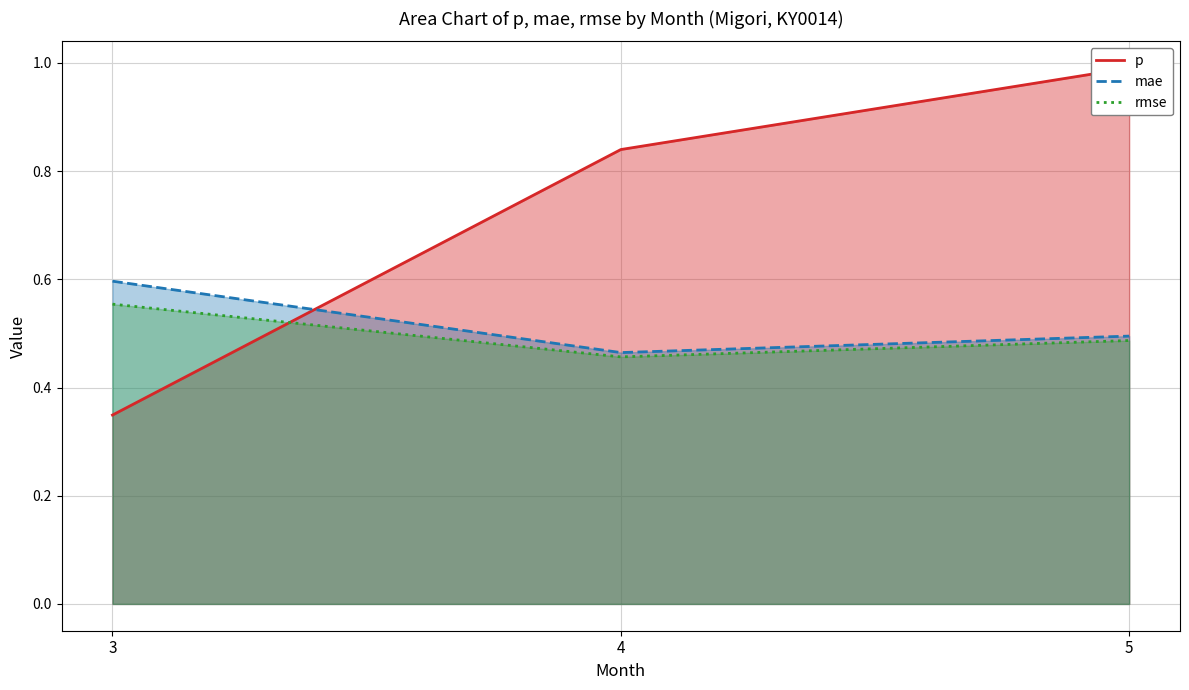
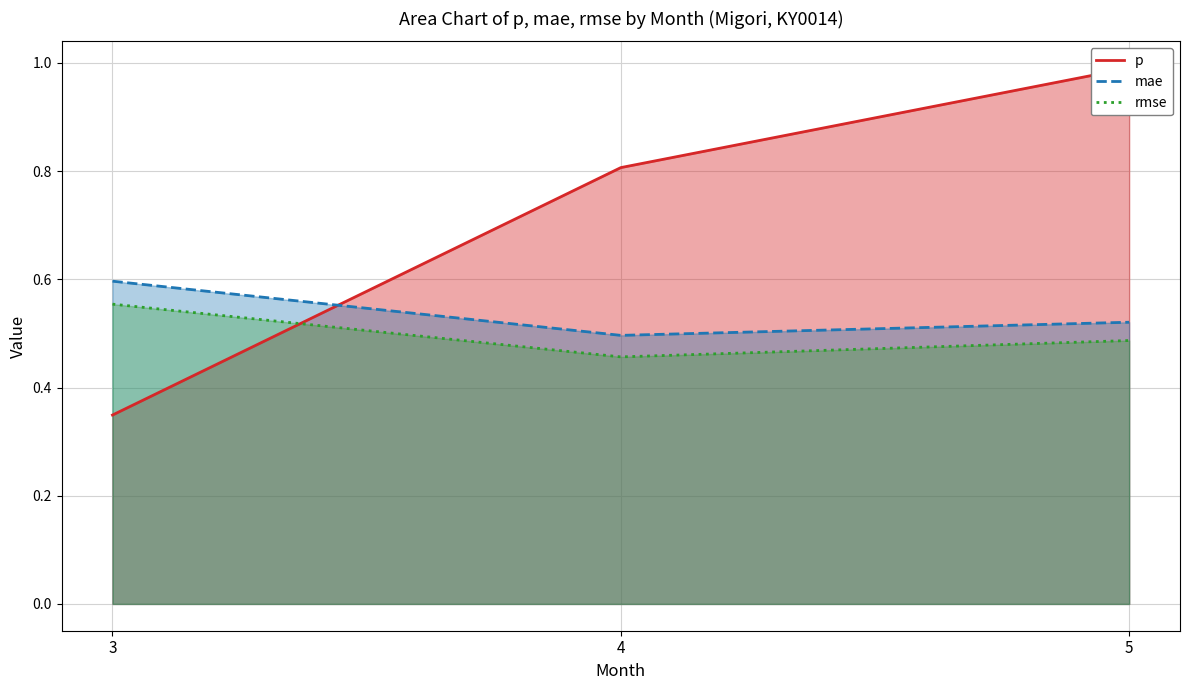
p, 4: 0.84 -> 0.81
mae, 4: 0.46 -> 0.50
mae, 5: 0.50 -> 0.52
